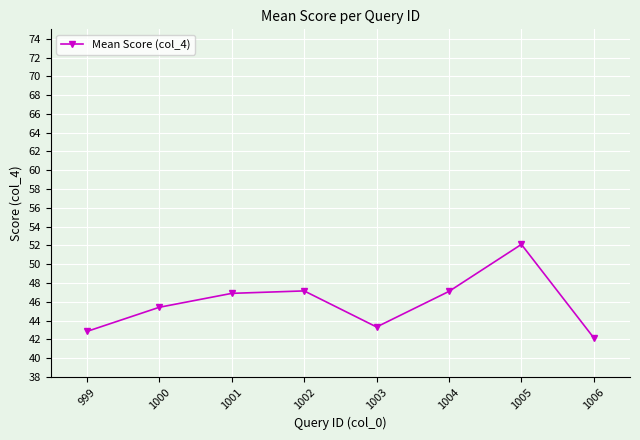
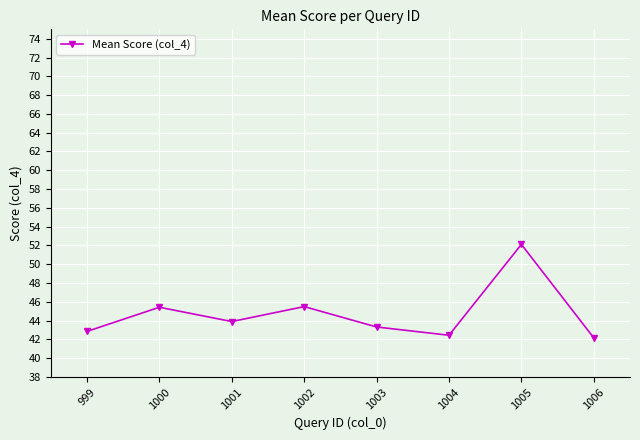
1001: 47 -> 44
1002: 47 -> 45
1004: 47 -> 42
